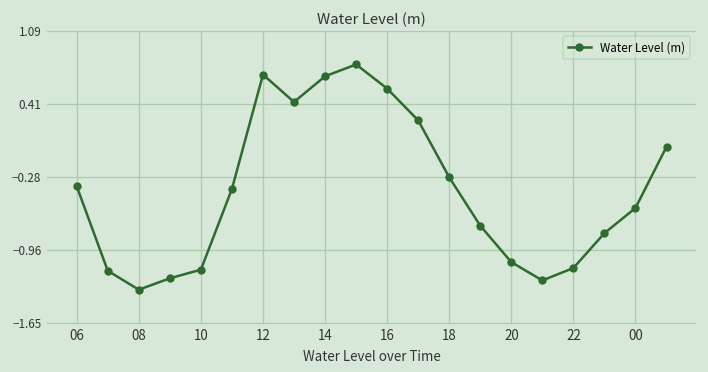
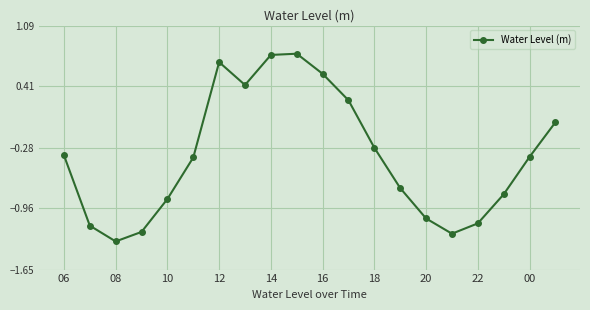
10: -1.1 -> -0.9
14: 0.7 -> 0.8
00: -0.6 -> -0.4
